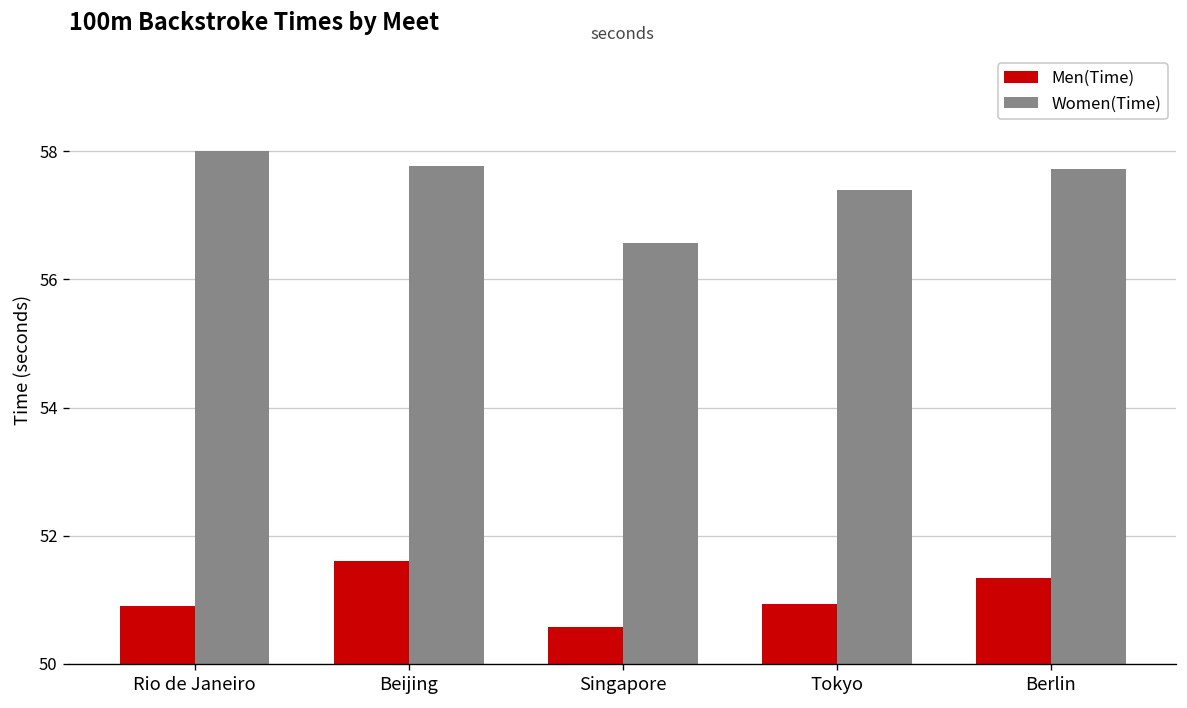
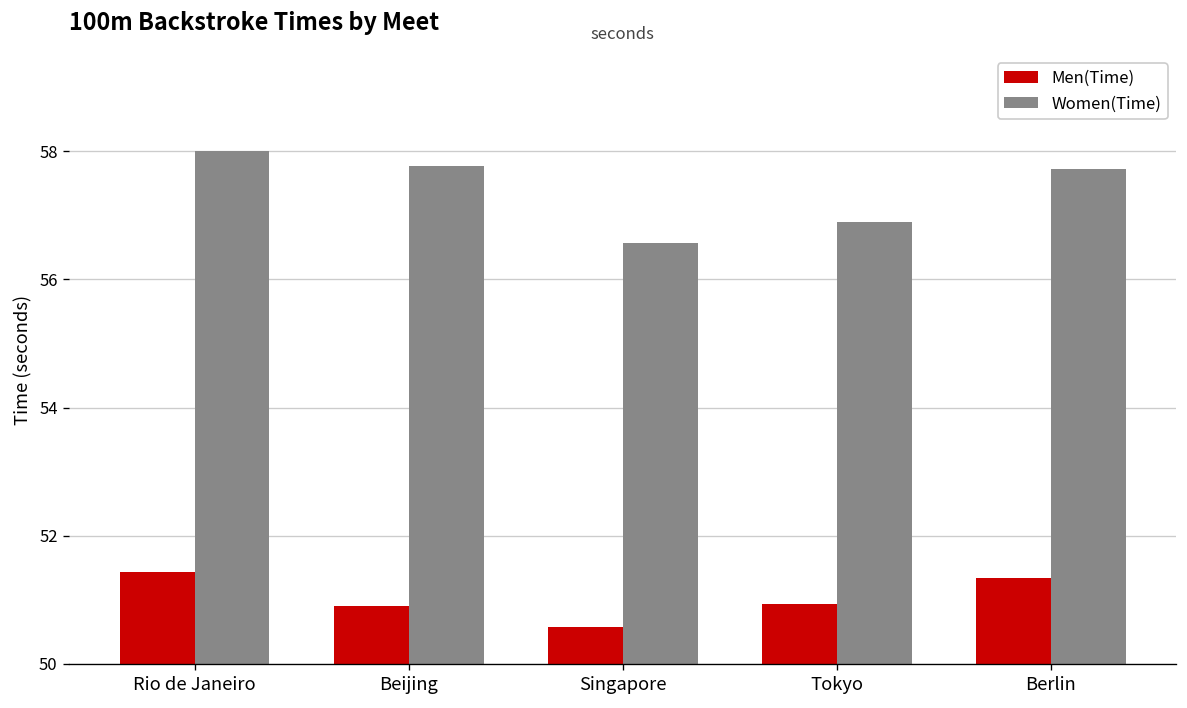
Men(Time), Rio de Janeiro: 50.9 -> 51.4
Men(Time), Beijing: 51.6 -> 50.9
Women(Time), Tokyo: 57.4 -> 56.9
